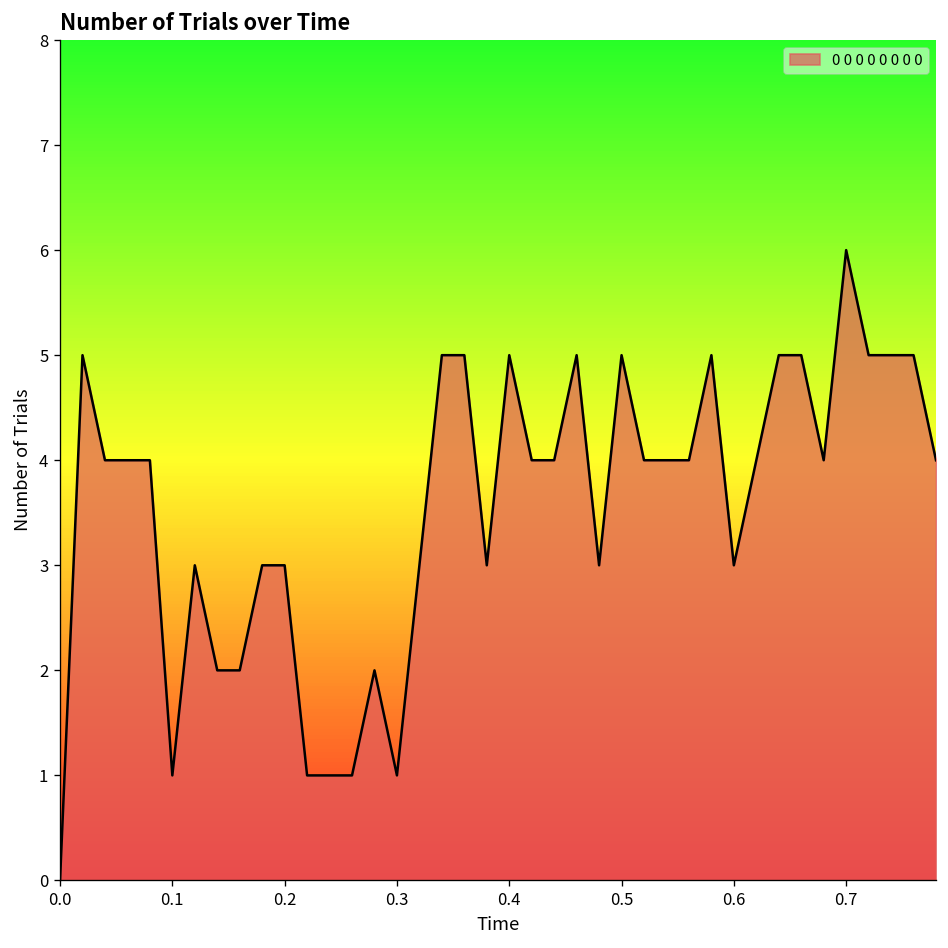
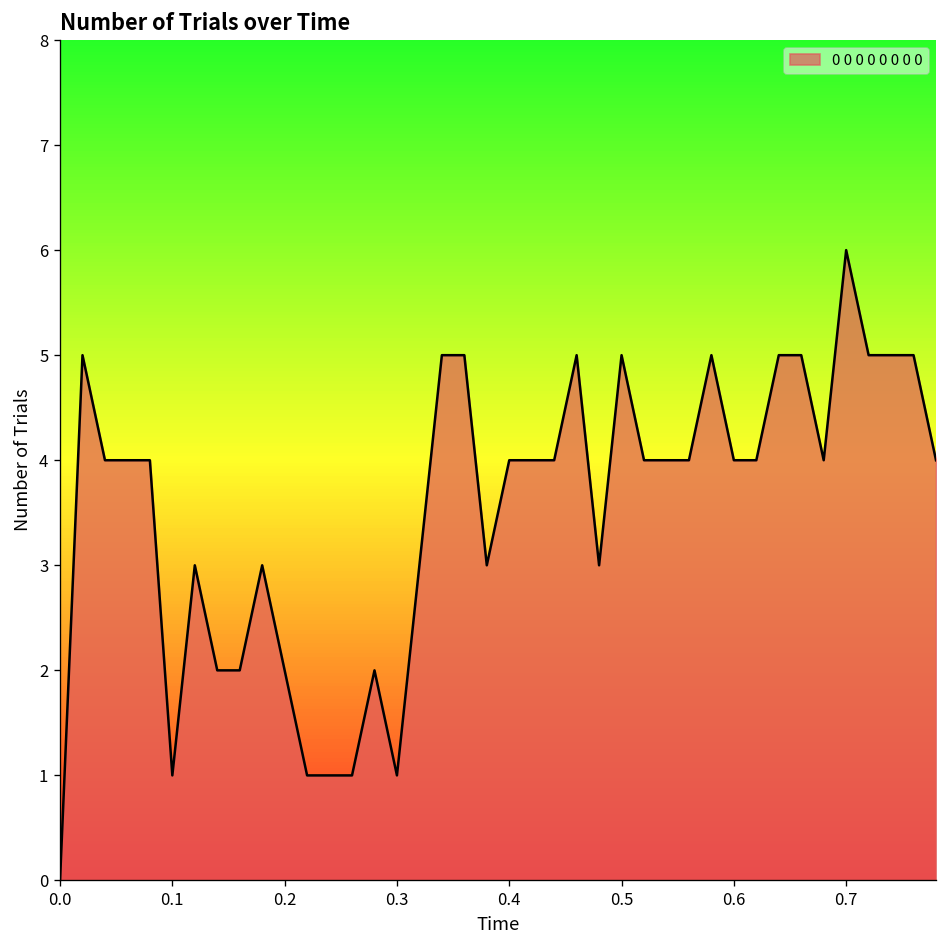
0.2: 3 -> 2
0.4: 5 -> 4
0.6: 3 -> 4
